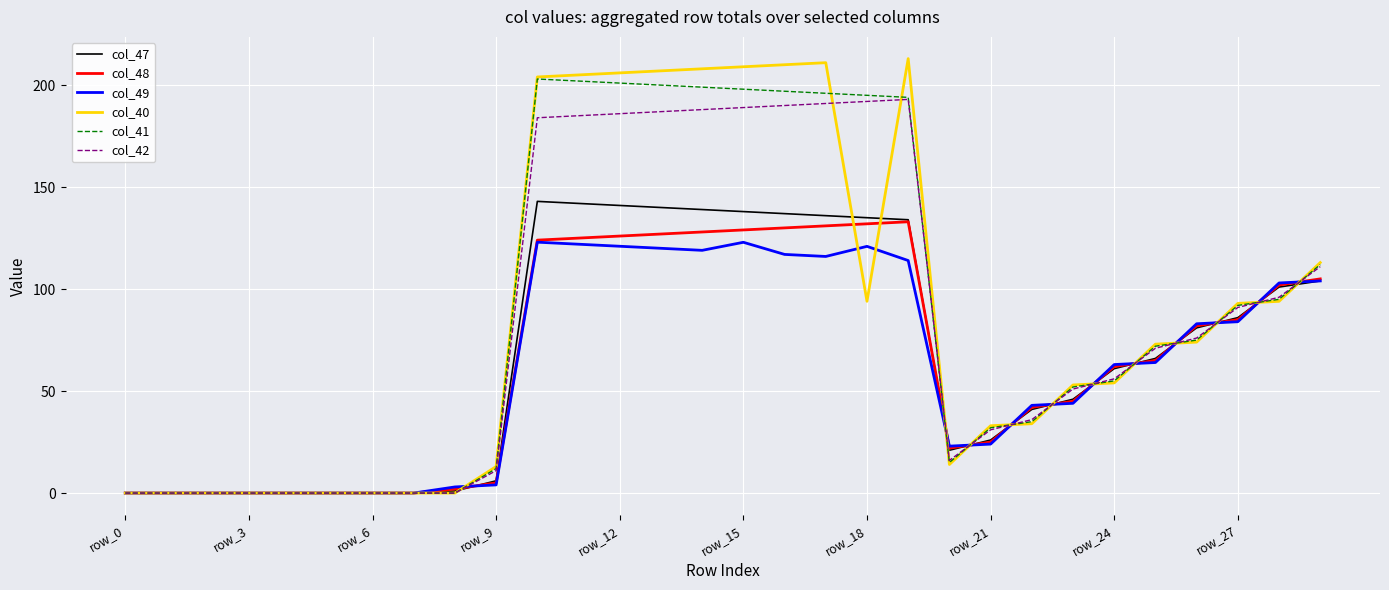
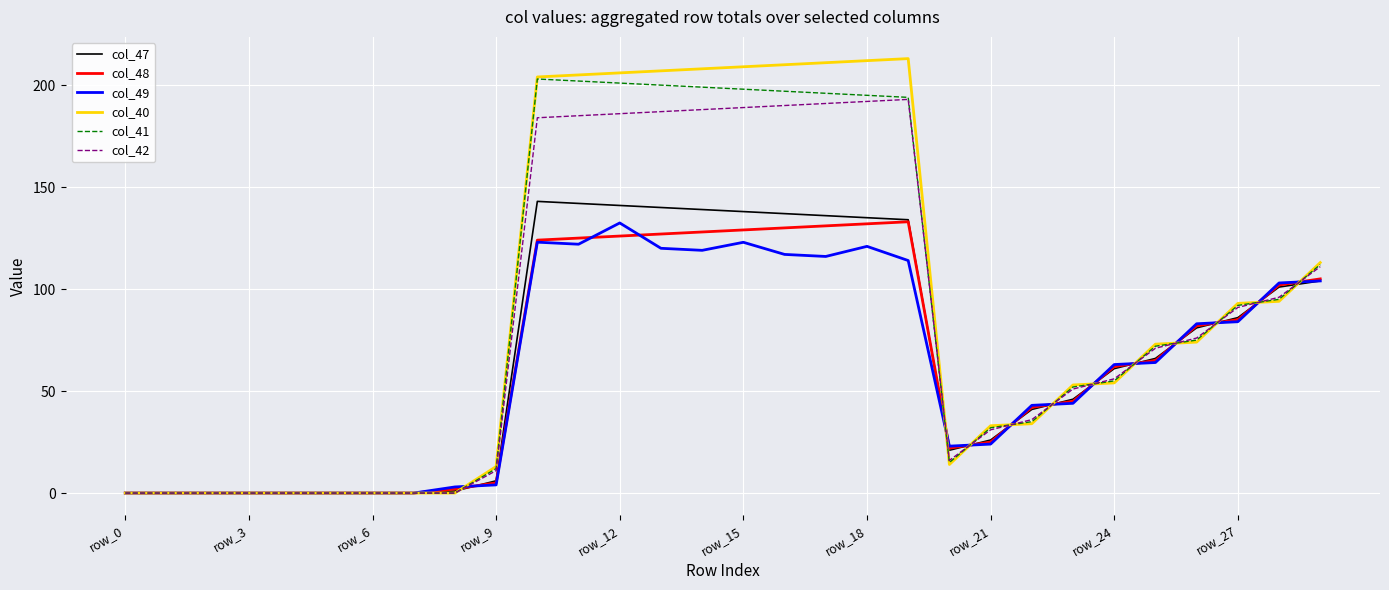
col_49, row_12: 121 -> 132
col_40, row_18: 94 -> 212
